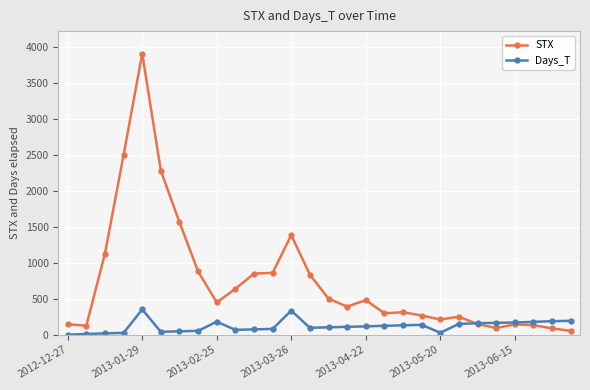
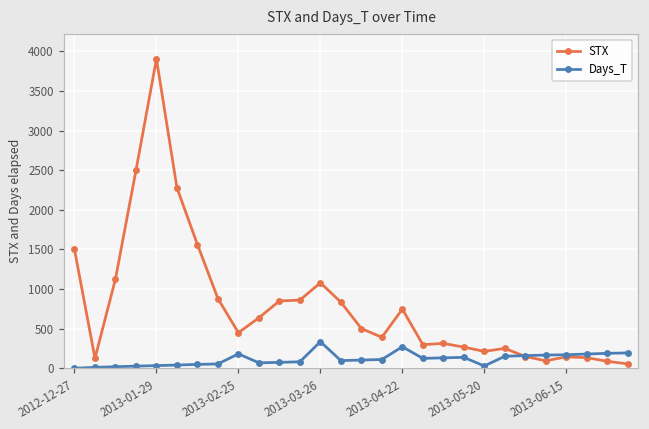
STX, 2012-12-27: 100 -> 1500
Days_T, 2013-01-29: 400 -> 0
STX, 2013-03-26: 1400 -> 1100
STX, 2013-04-22: 500 -> 700
Days_T, 2013-04-22: 100 -> 300
